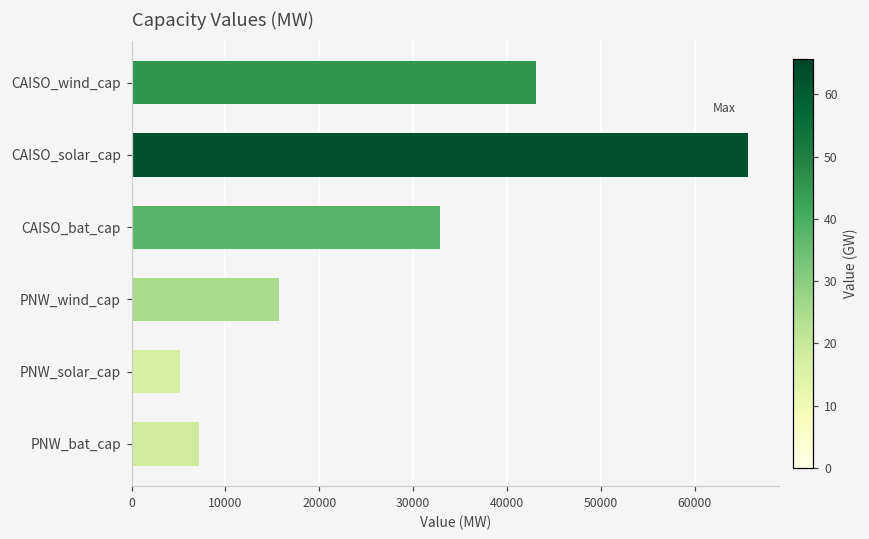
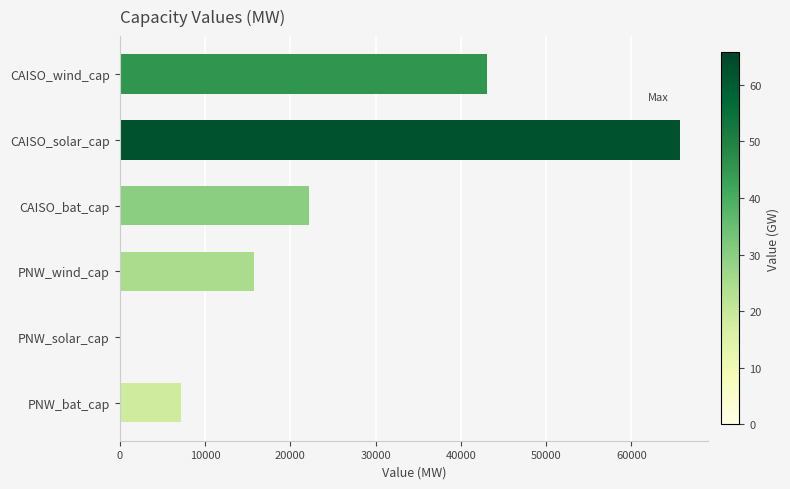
CAISO_bat_cap: 33000 -> 22000
PNW_solar_cap: 5000 -> 0
